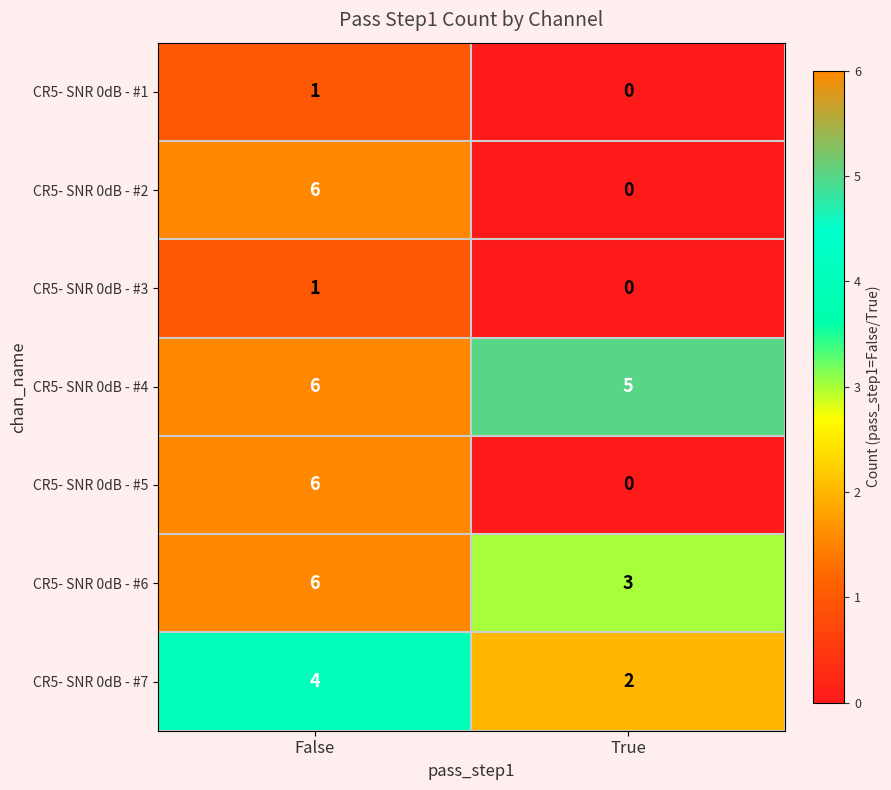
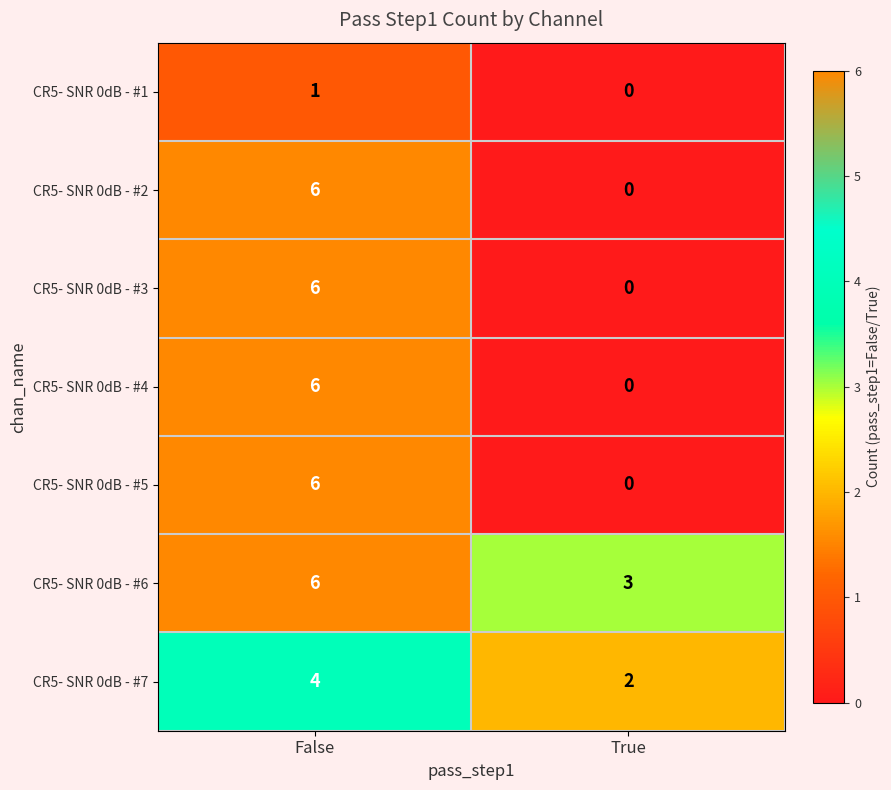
CR5- SNR 0dB - #3, False: 1 -> 6
CR5- SNR 0dB - #4, True: 5 -> 0
